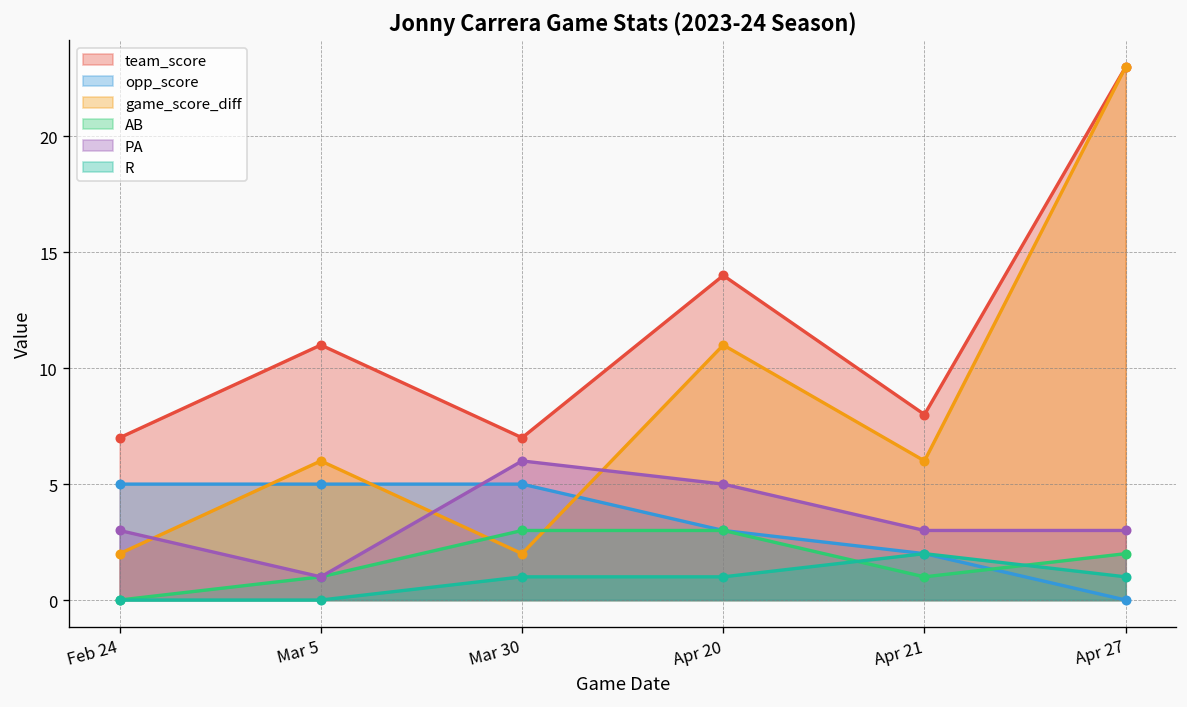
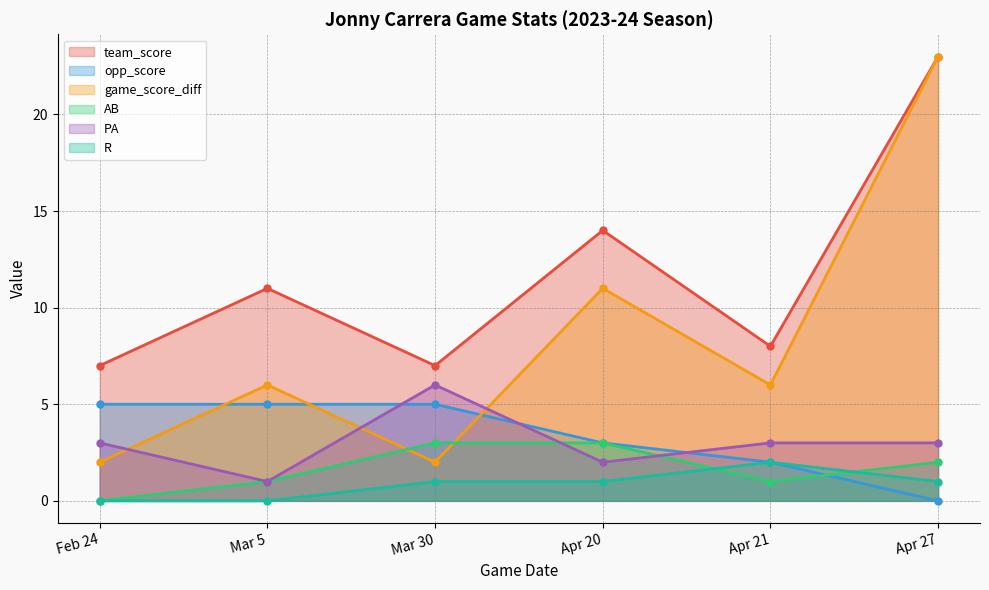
PA, Apr 20: 5 -> 2
